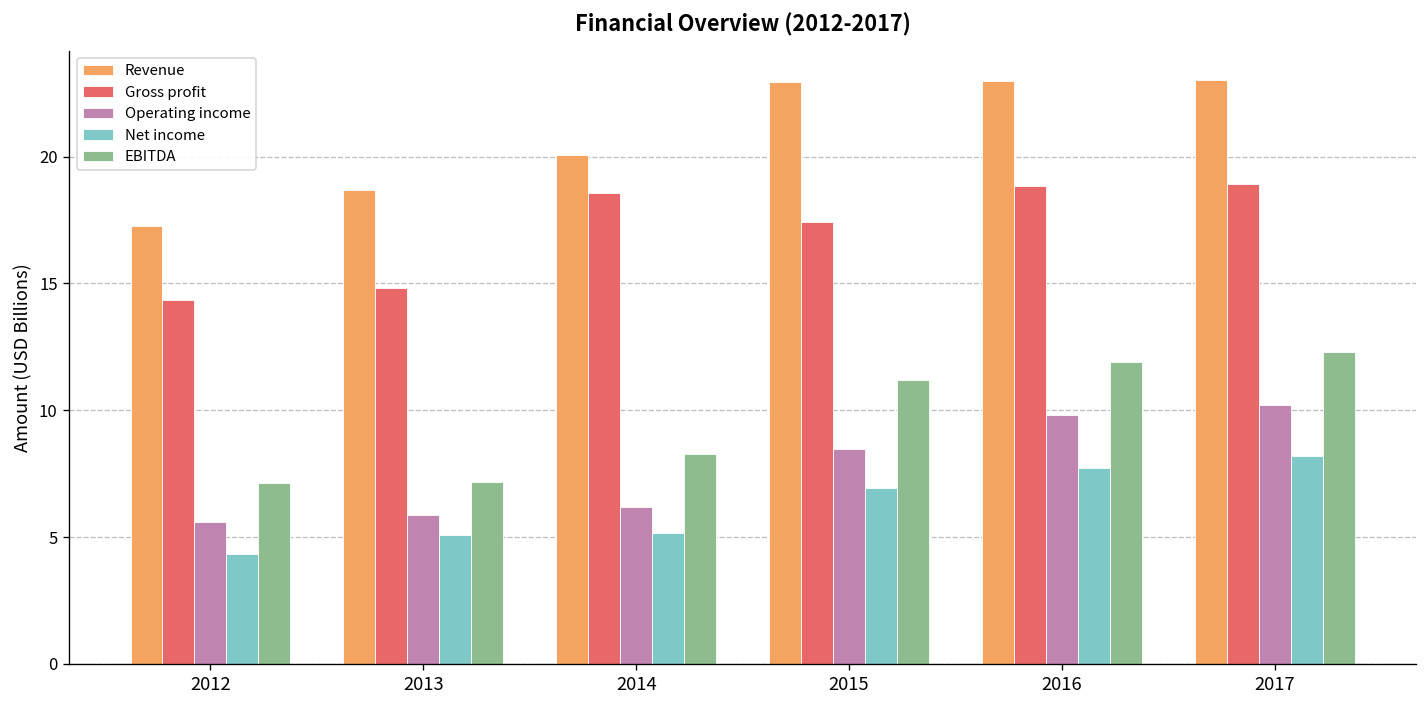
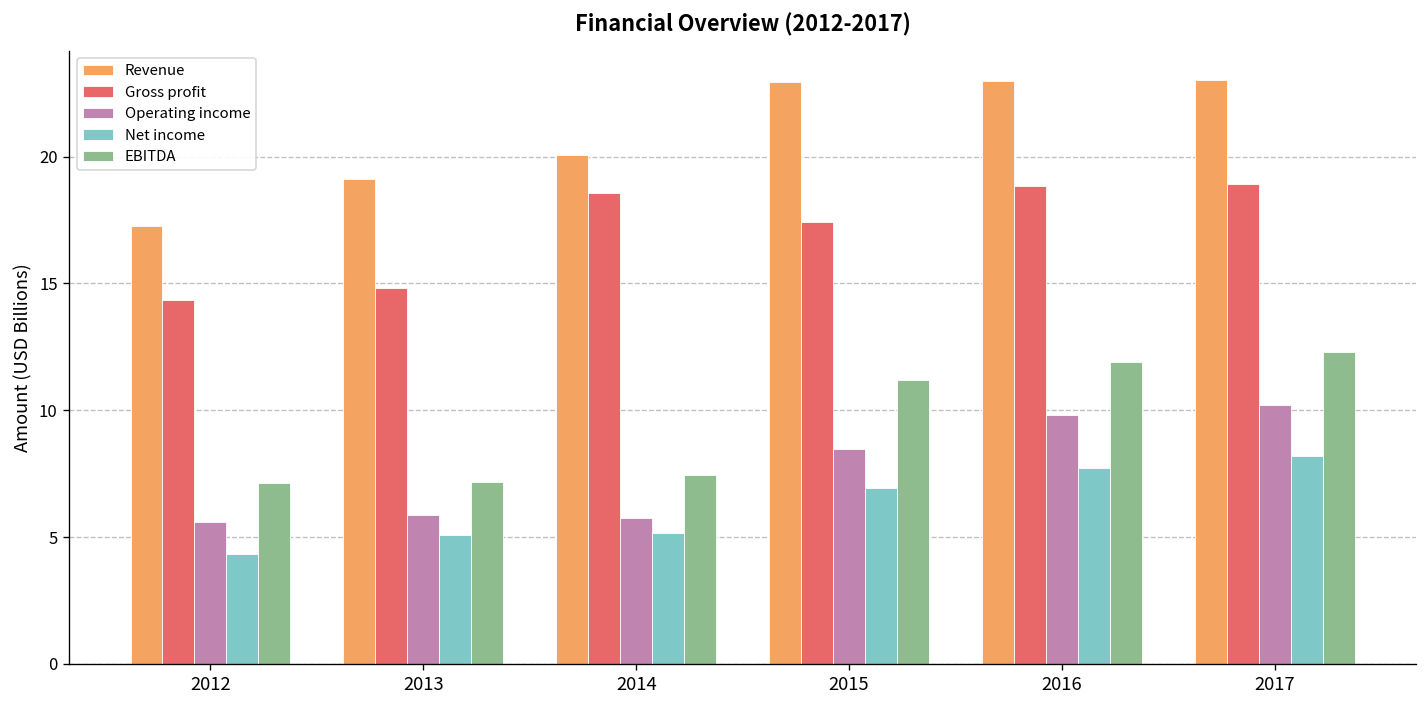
Revenue, 2013: 18.7 -> 19.1
Operating income, 2014: 6.2 -> 5.8
EBITDA, 2014: 8.3 -> 7.4
